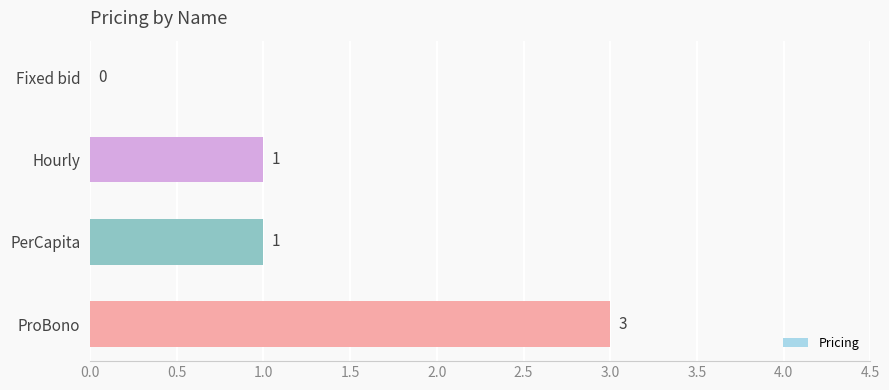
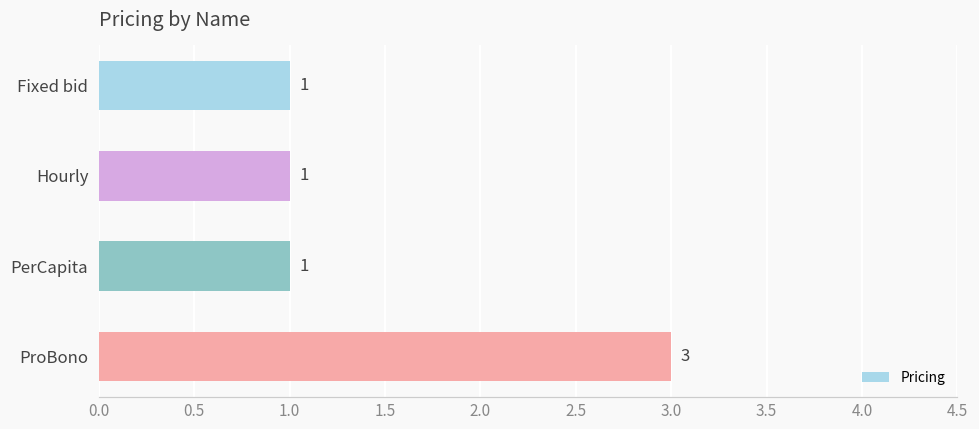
Fixed bid: 0 -> 1
